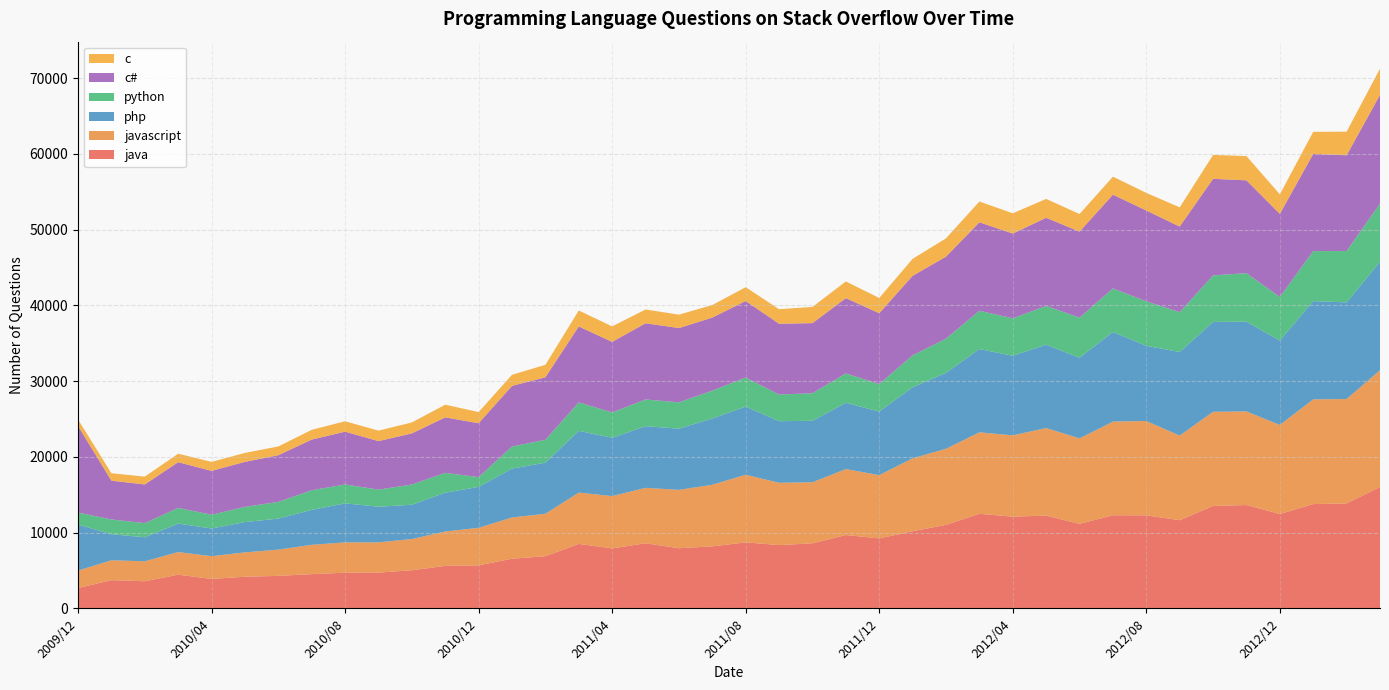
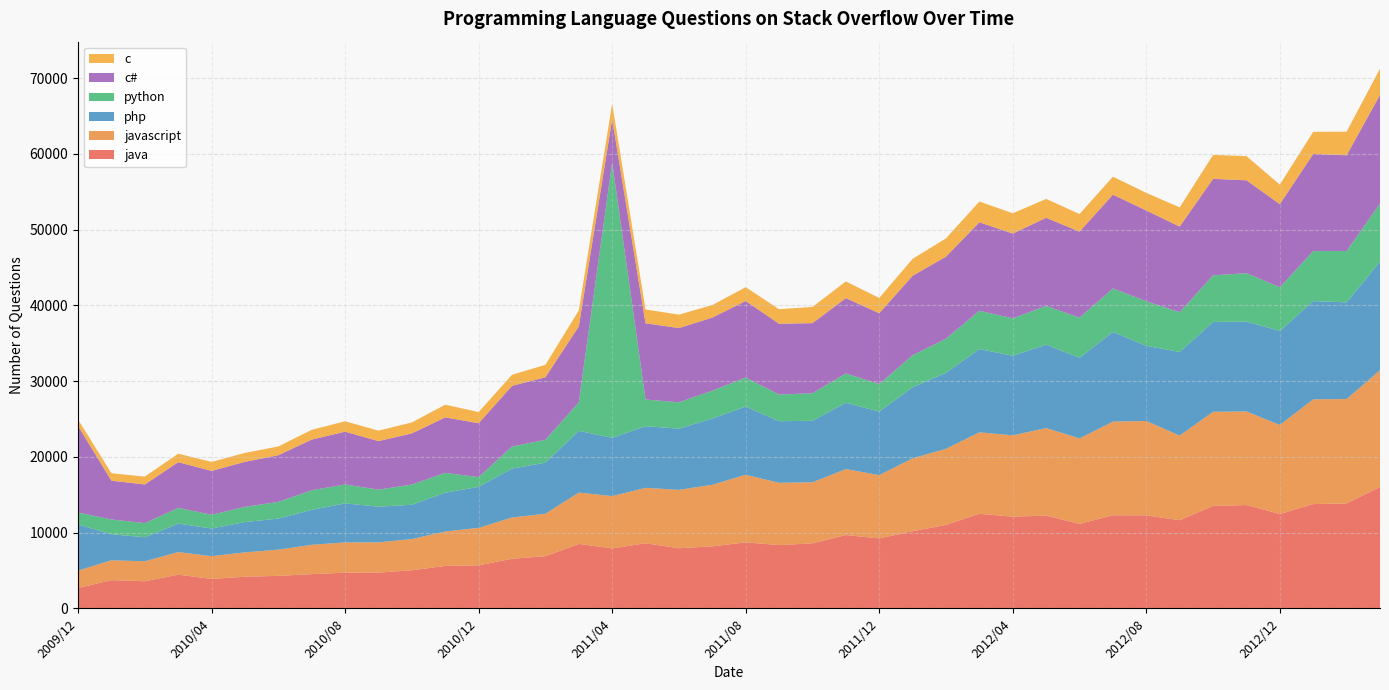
python, 2011/04: 3000 -> 36000
c#, 2011/04: 9000 -> 6000
php, 2012/12: 11000 -> 12000
